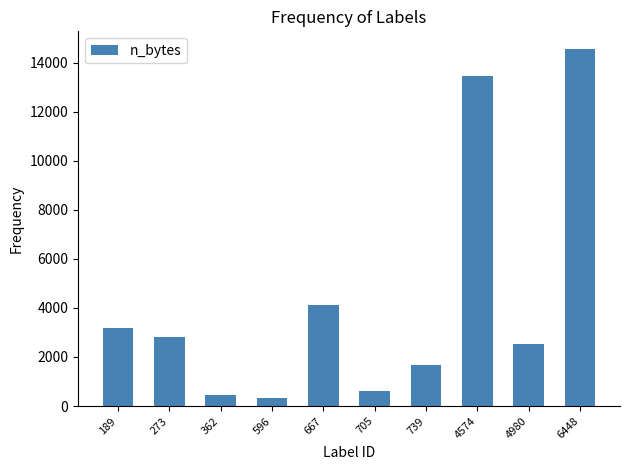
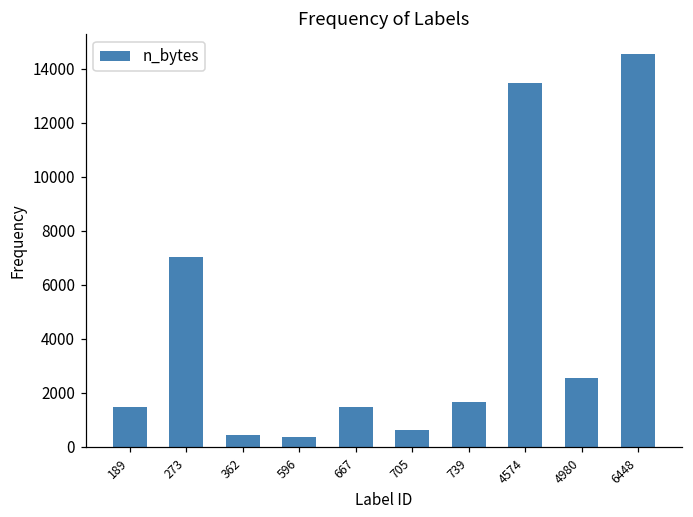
189: 3200 -> 1500
273: 2800 -> 7000
667: 4100 -> 1500
